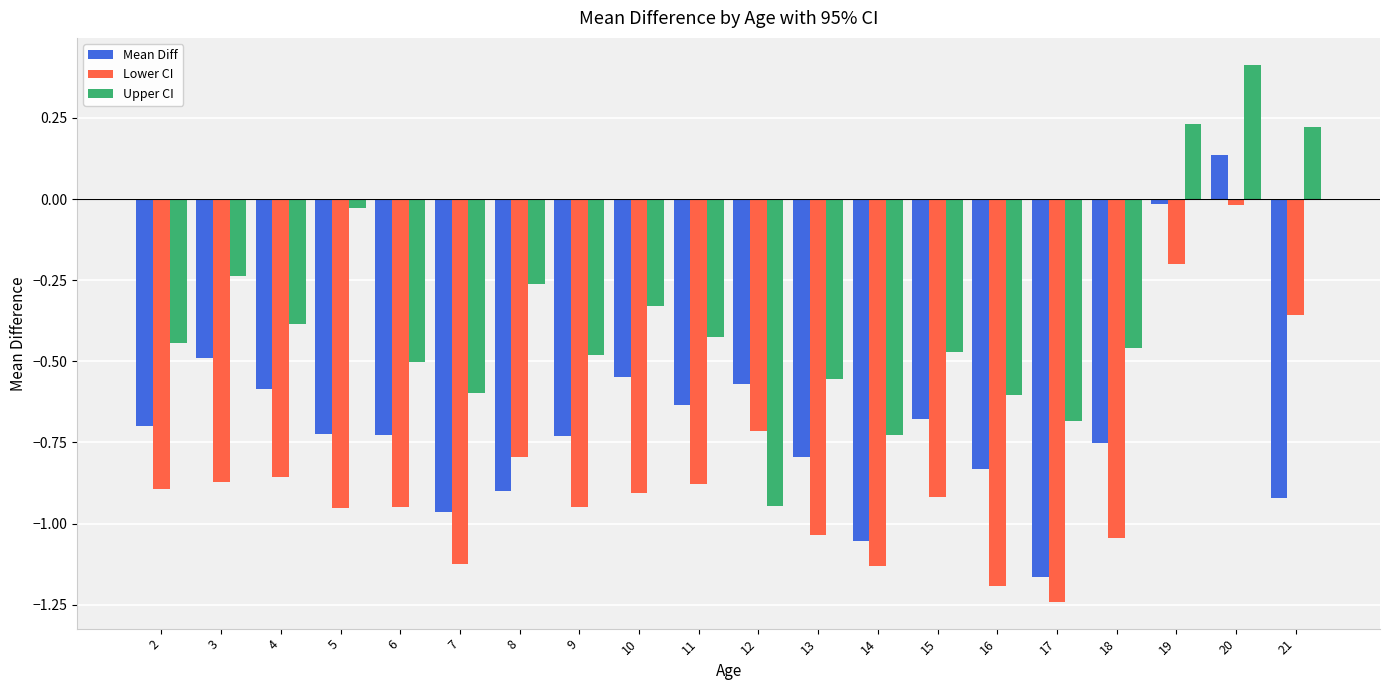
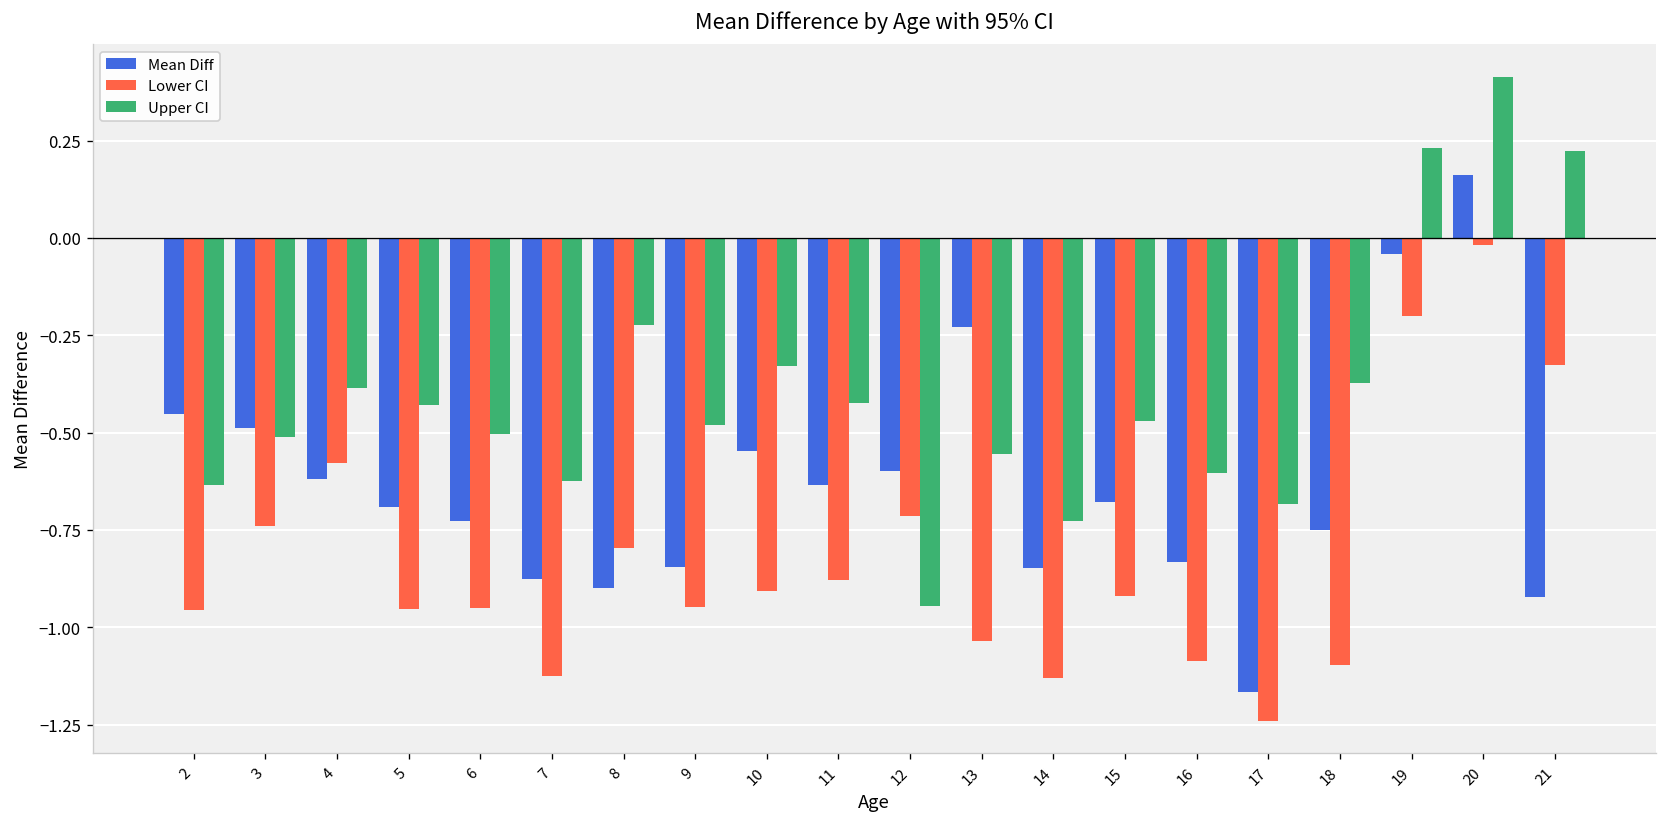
Mean Diff, 2: -0.70 -> -0.45
Lower CI, 2: -0.89 -> -0.96
Upper CI, 2: -0.44 -> -0.64
Lower CI, 3: -0.87 -> -0.74
Upper CI, 3: -0.24 -> -0.51
Mean Diff, 4: -0.59 -> -0.62
Lower CI, 4: -0.86 -> -0.58
Mean Diff, 5: -0.72 -> -0.69
Upper CI, 5: -0.03 -> -0.43
Mean Diff, 7: -0.96 -> -0.88
Upper CI, 7: -0.60 -> -0.63
Upper CI, 8: -0.26 -> -0.22
Mean Diff, 9: -0.73 -> -0.84
Mean Diff, 12: -0.57 -> -0.60
Mean Diff, 13: -0.80 -> -0.23
Mean Diff, 14: -1.05 -> -0.85
Lower CI, 16: -1.19 -> -1.09
Lower CI, 18: -1.04 -> -1.10
Upper CI, 18: -0.46 -> -0.37
Mean Diff, 19: -0.01 -> -0.04
Mean Diff, 20: 0.14 -> 0.16
Lower CI, 21: -0.36 -> -0.33
